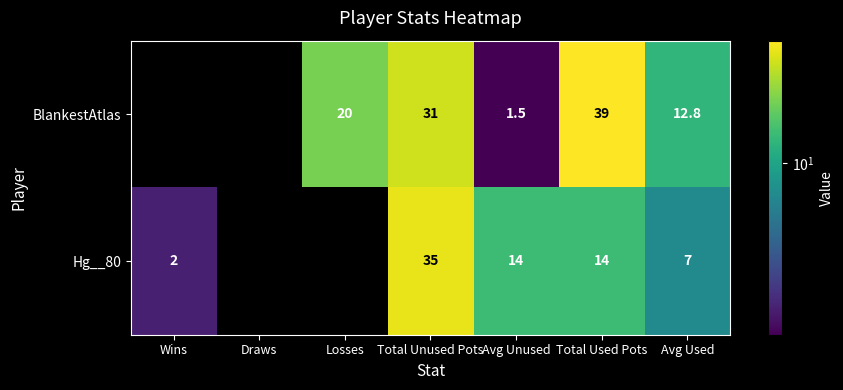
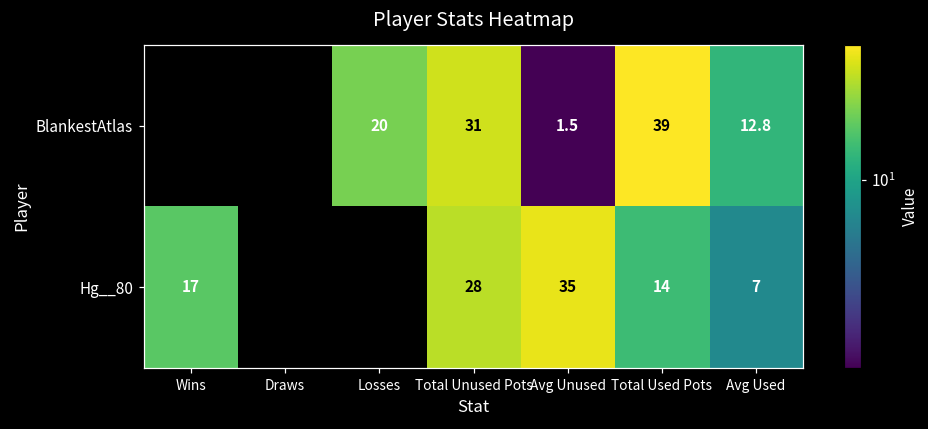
Hg__80, Wins: 2 -> 17
Hg__80, Total Unused Pots: 35 -> 28
Hg__80, Avg Unused: 14 -> 35
